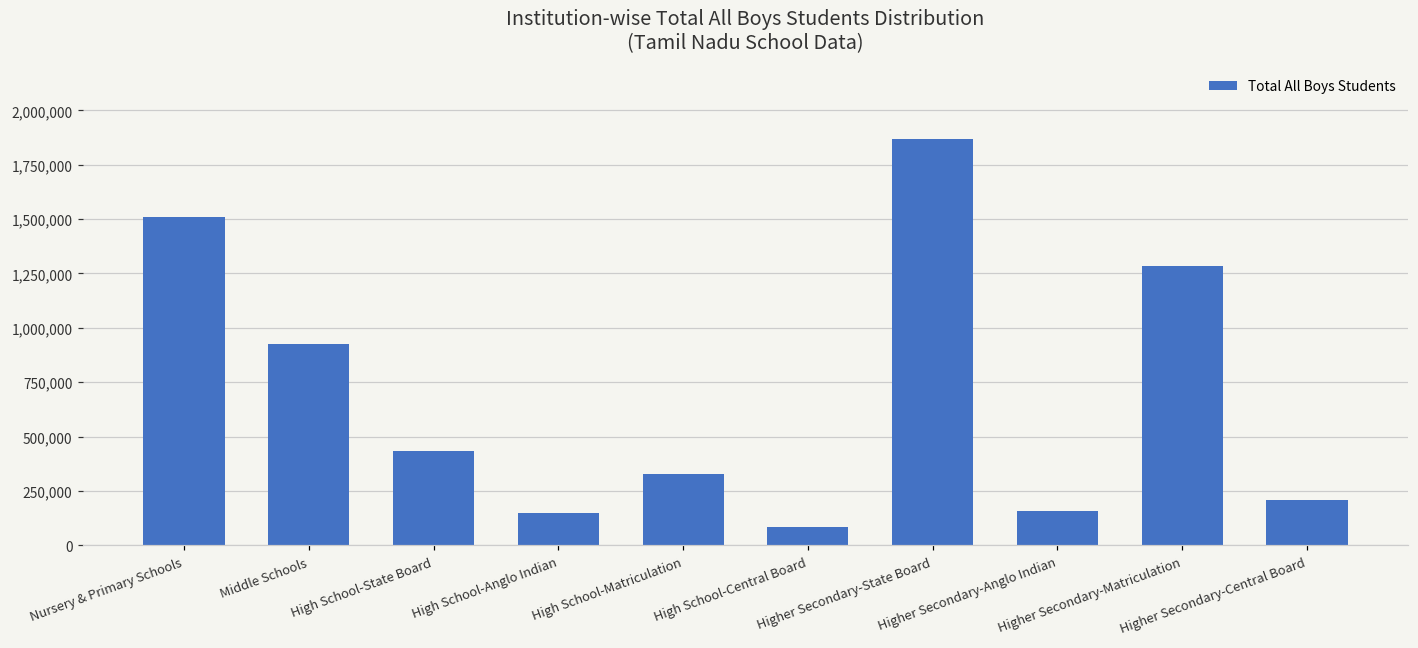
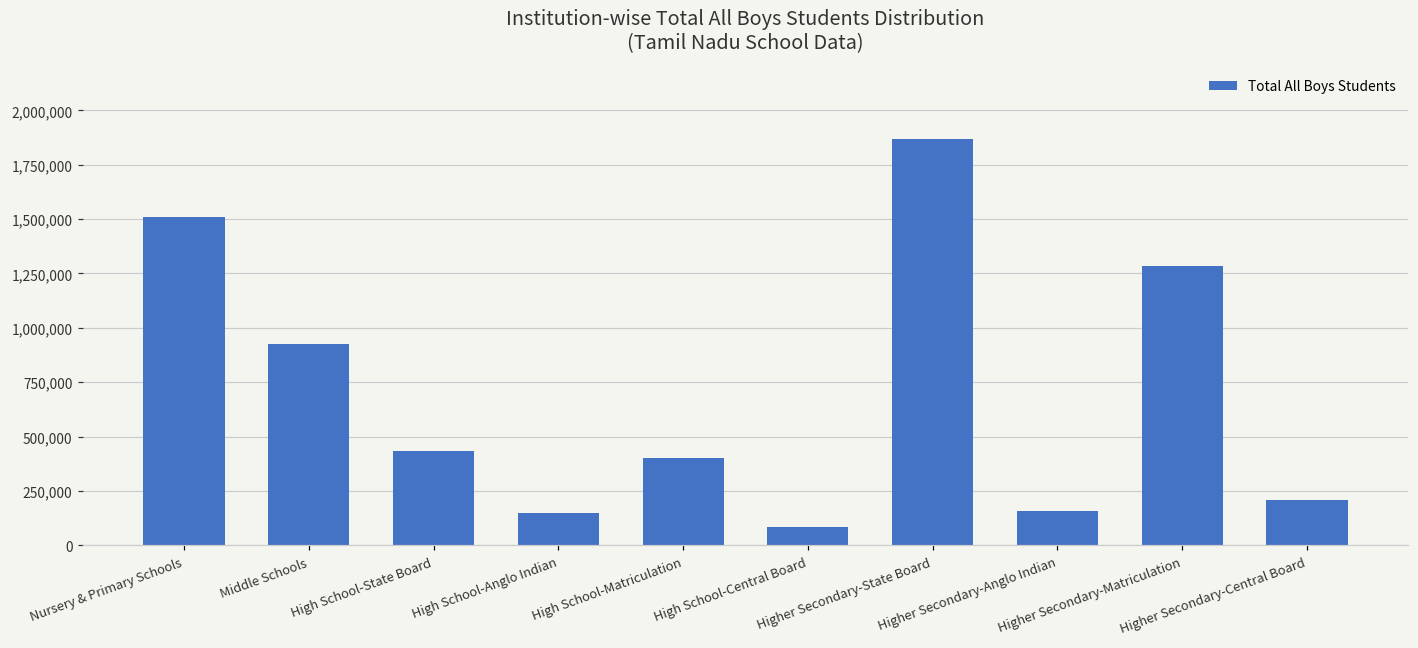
High School-Matriculation: 330,000 -> 400,000
